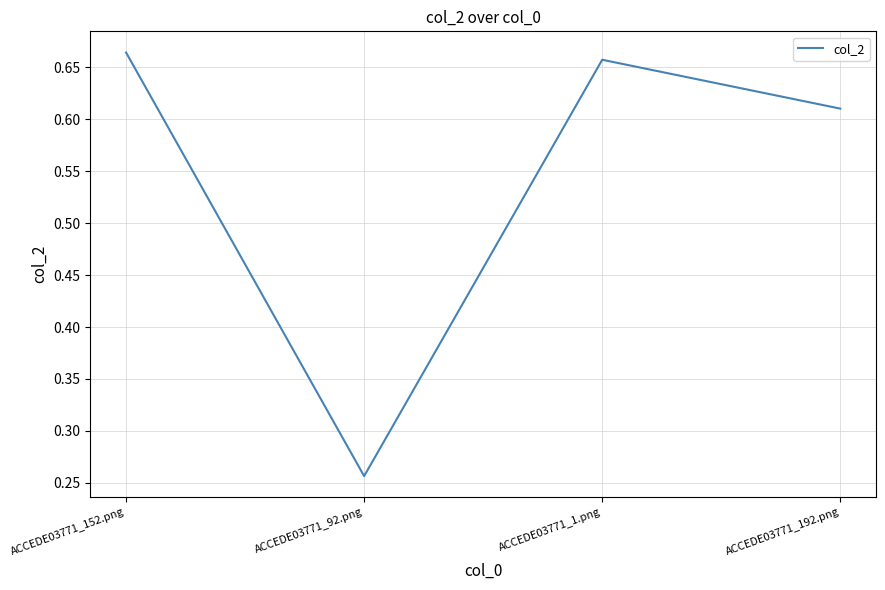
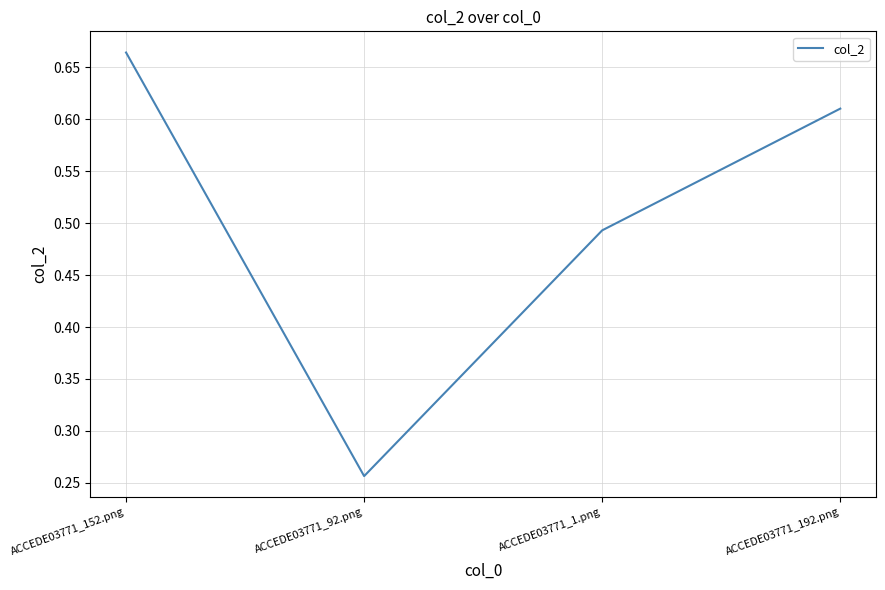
ACCEDE03771_1.png: 0.657 -> 0.493
